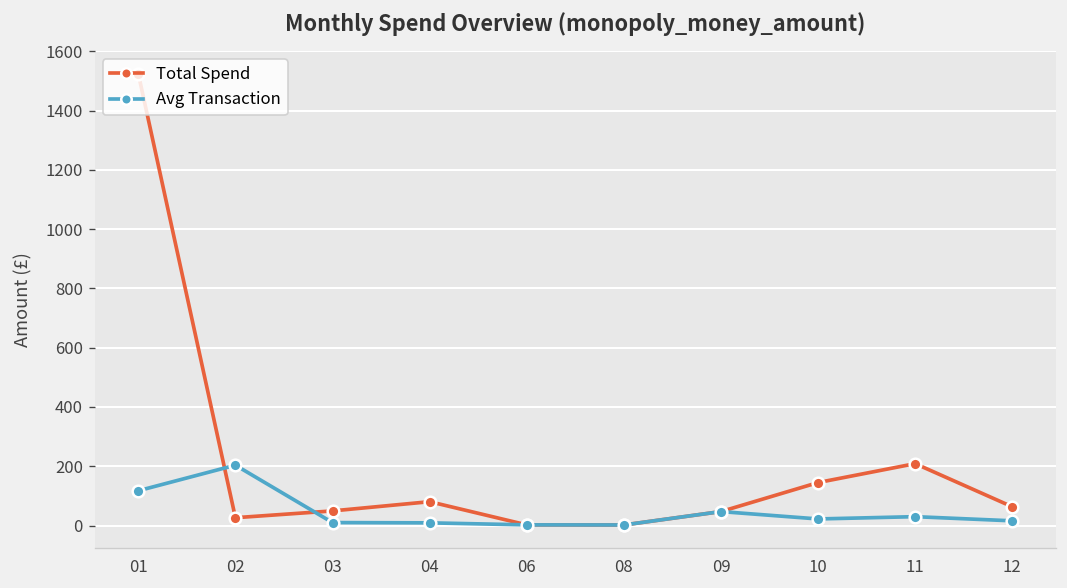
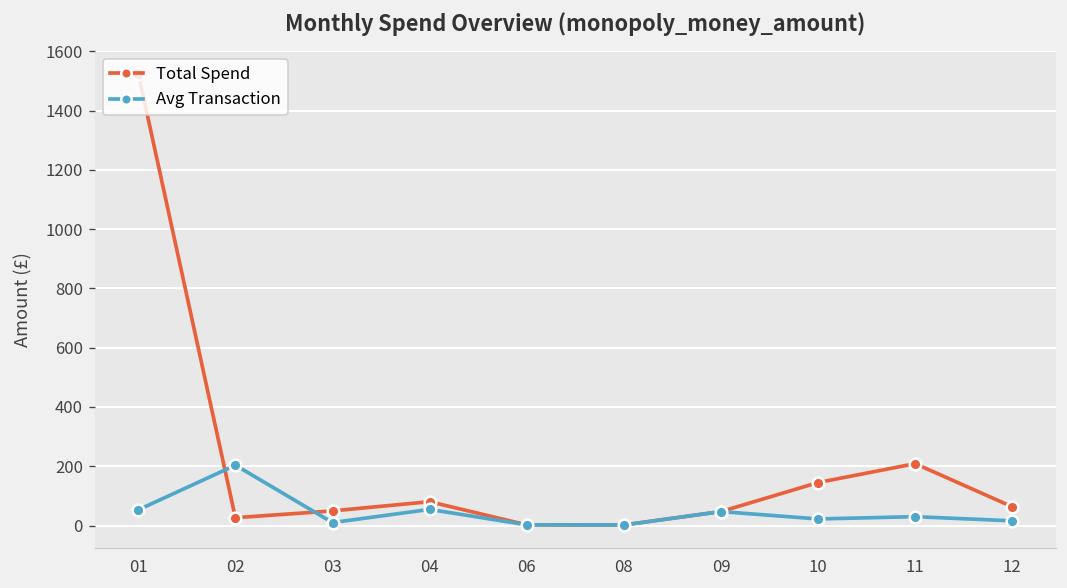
Avg Transaction, 01: 120 -> 50
Avg Transaction, 04: 10 -> 50
